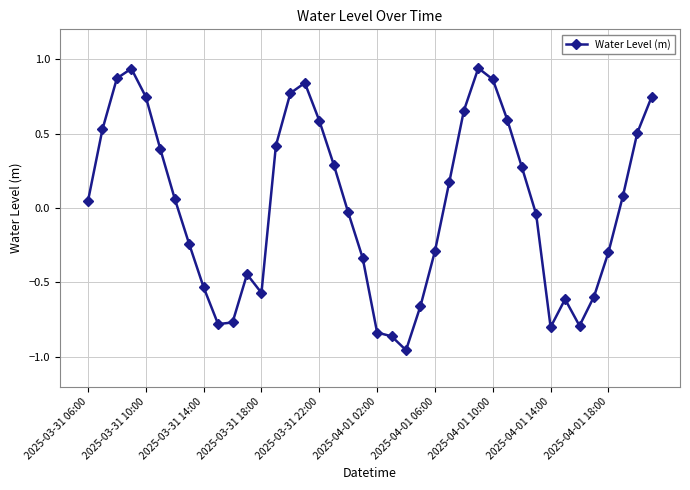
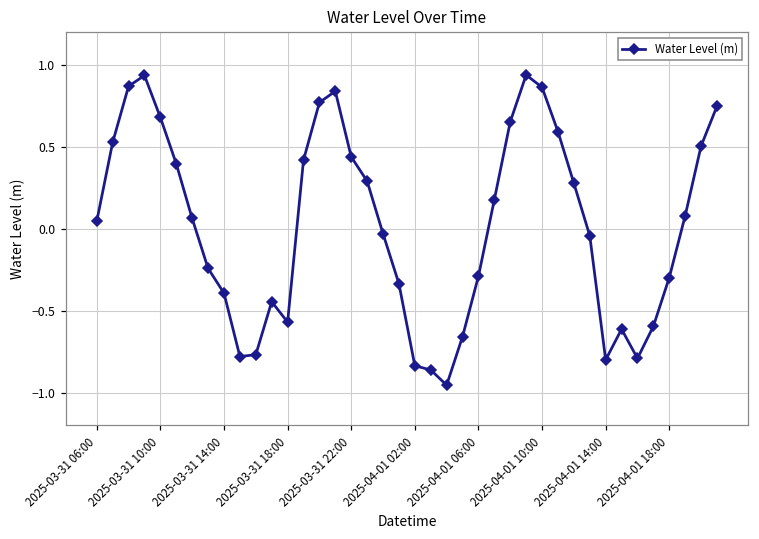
2025-03-31 10:00: 0.75 -> 0.68
2025-03-31 14:00: -0.53 -> -0.39
2025-03-31 22:00: 0.59 -> 0.44
